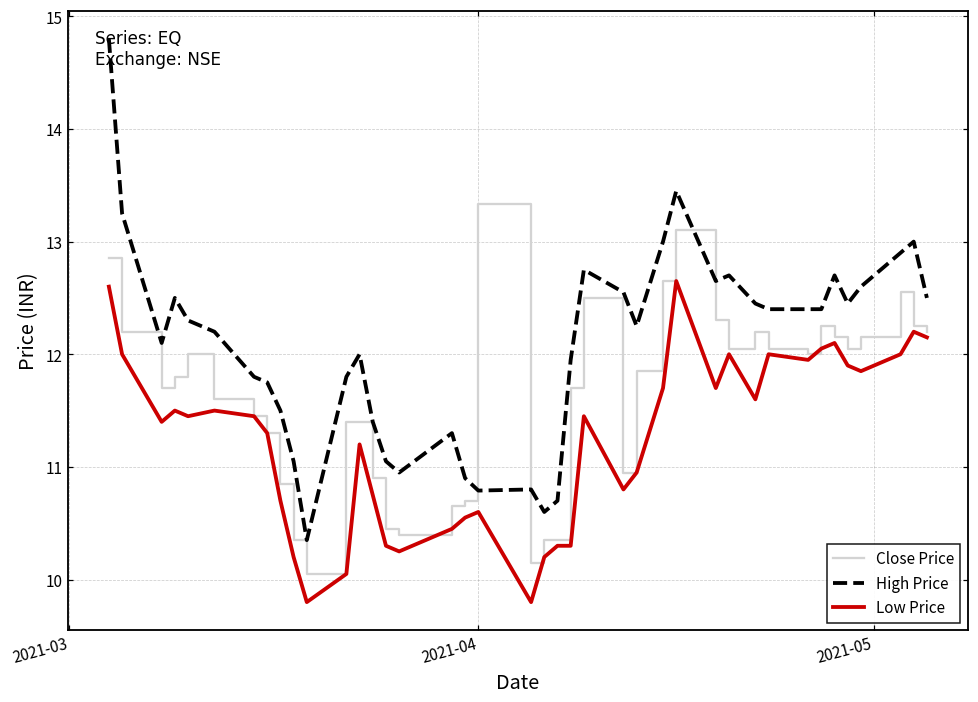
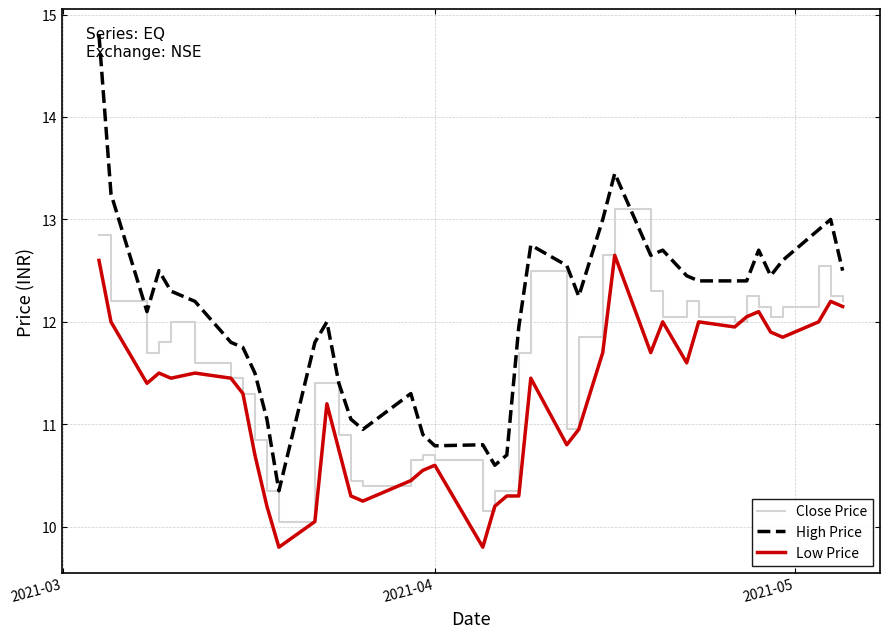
Close Price, 2021-04: 13.33 -> 10.65
